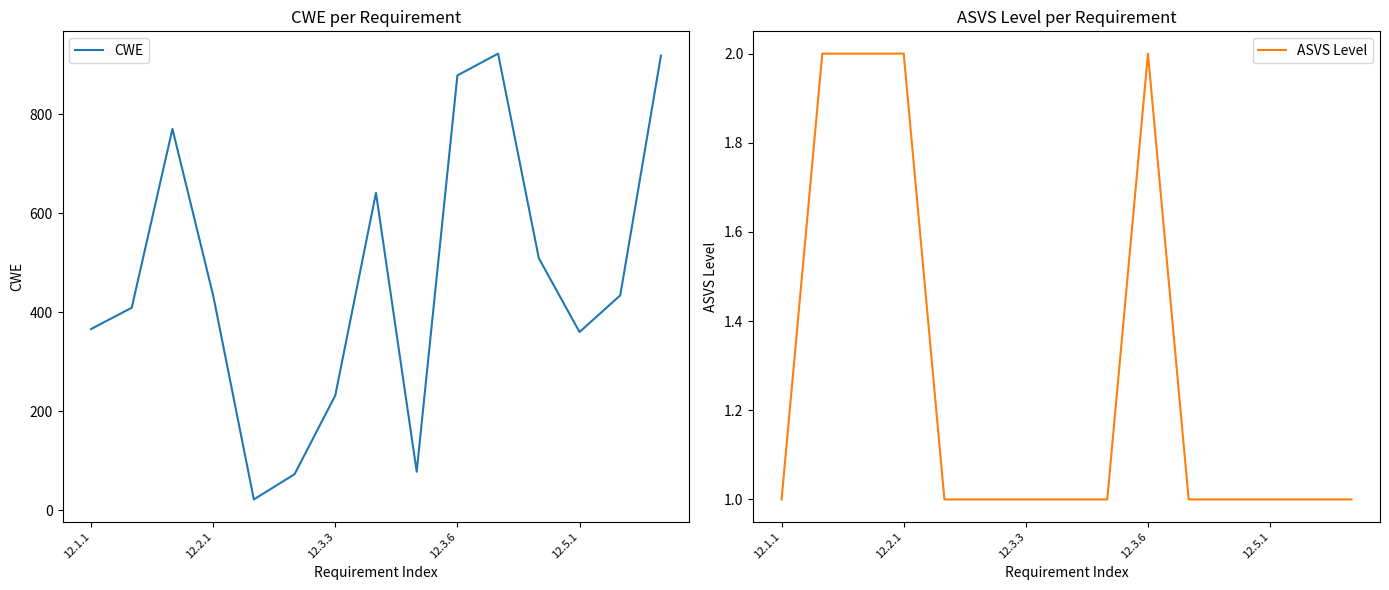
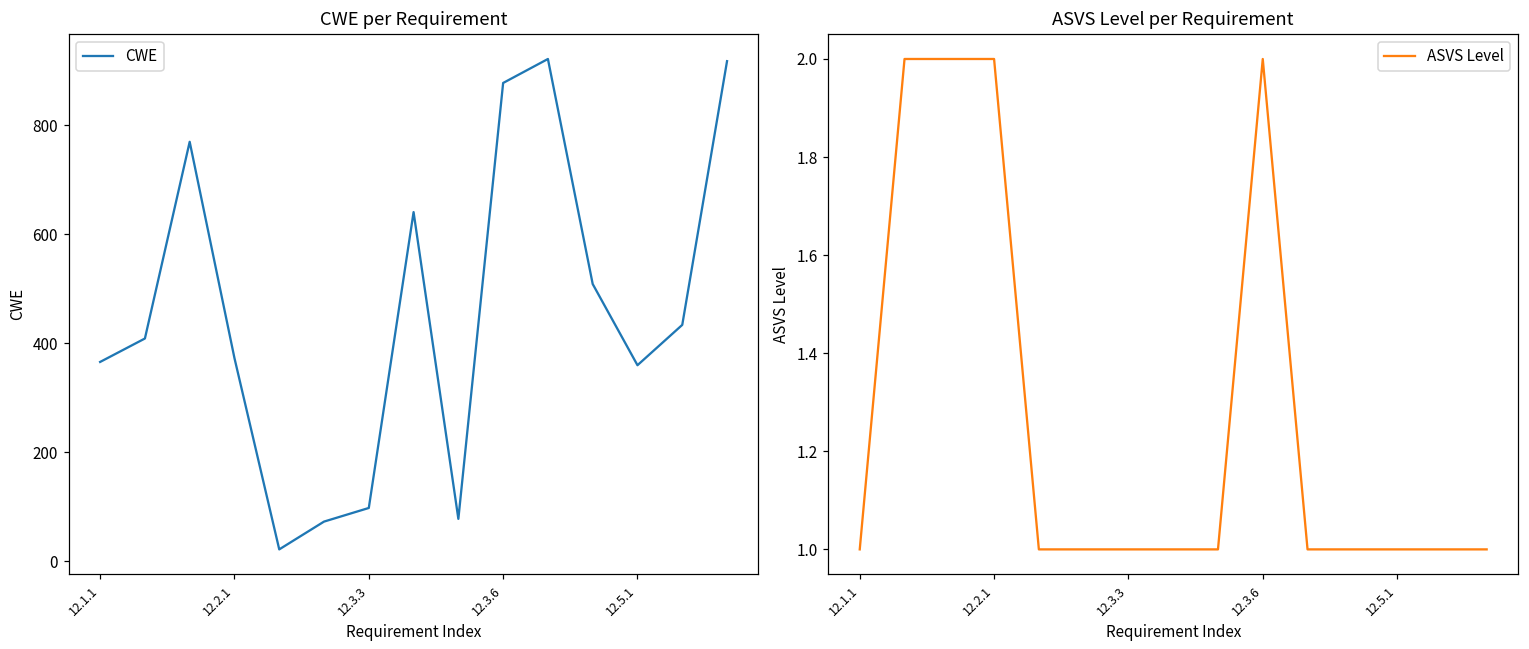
CWE per Requirement, 12.2.1: 430 -> 370
CWE per Requirement, 12.3.3: 230 -> 100
